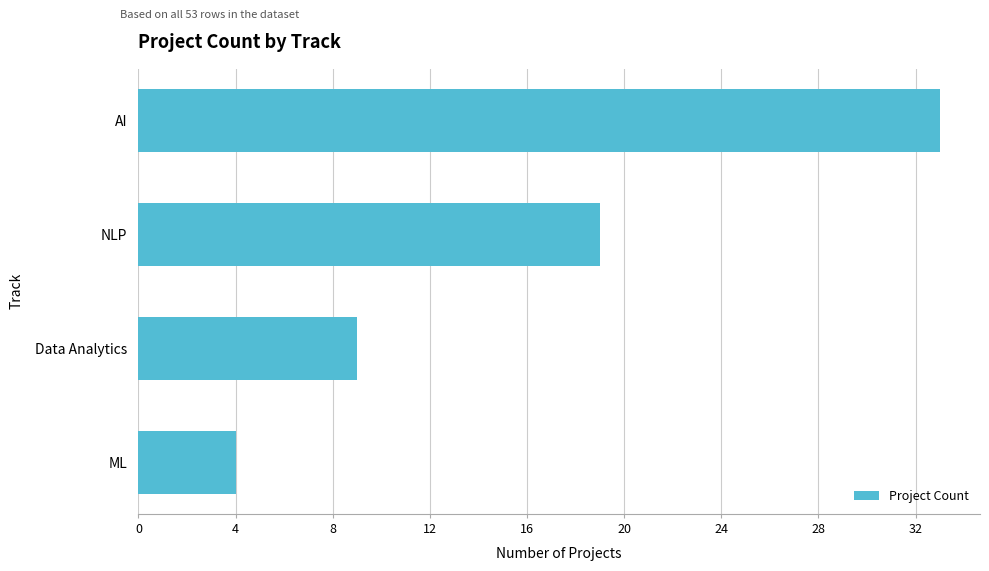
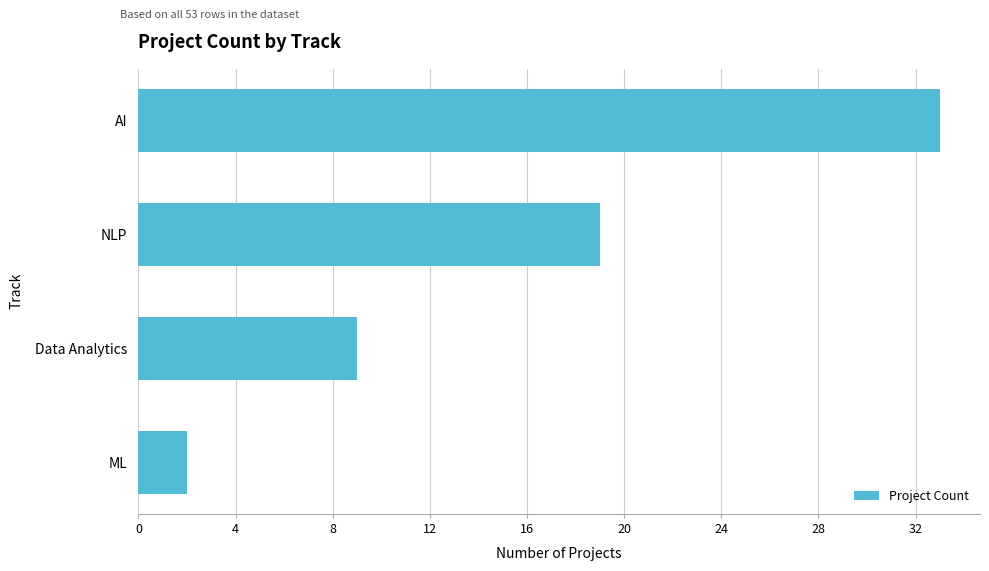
ML: 4 -> 2
